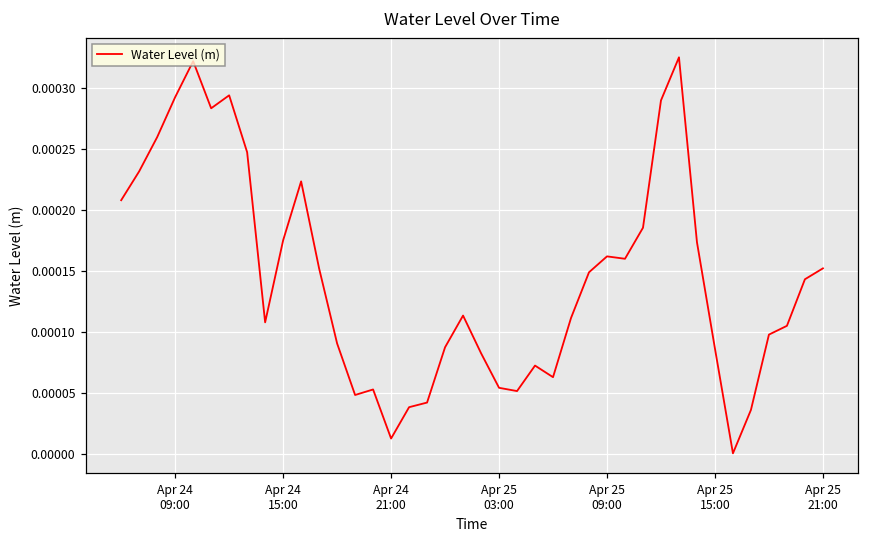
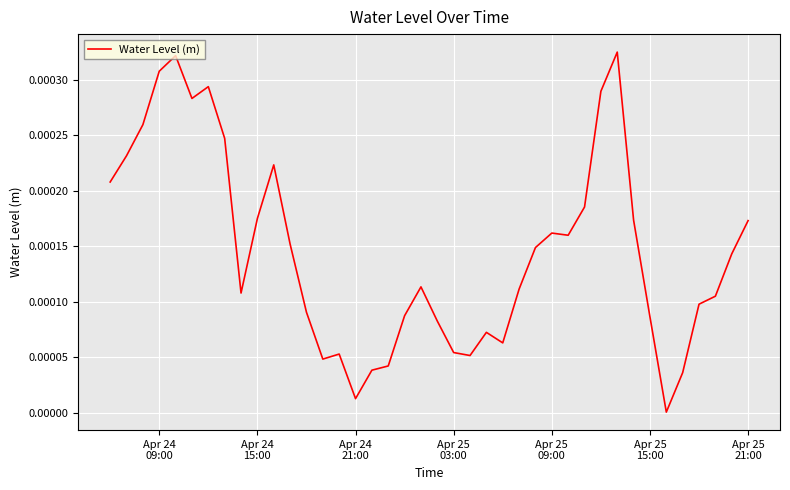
Apr 24 09:00: 0.000292 -> 0.000308
Apr 25 21:00: 0.000152 -> 0.000173
